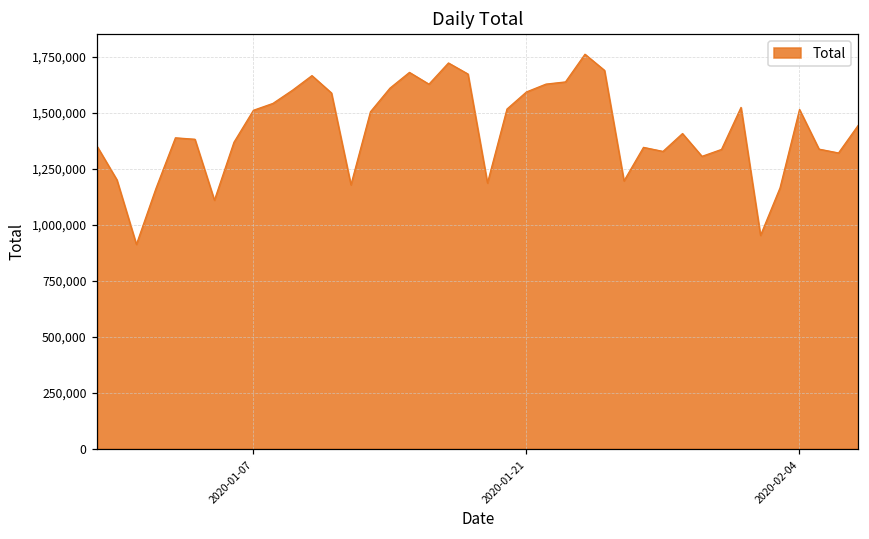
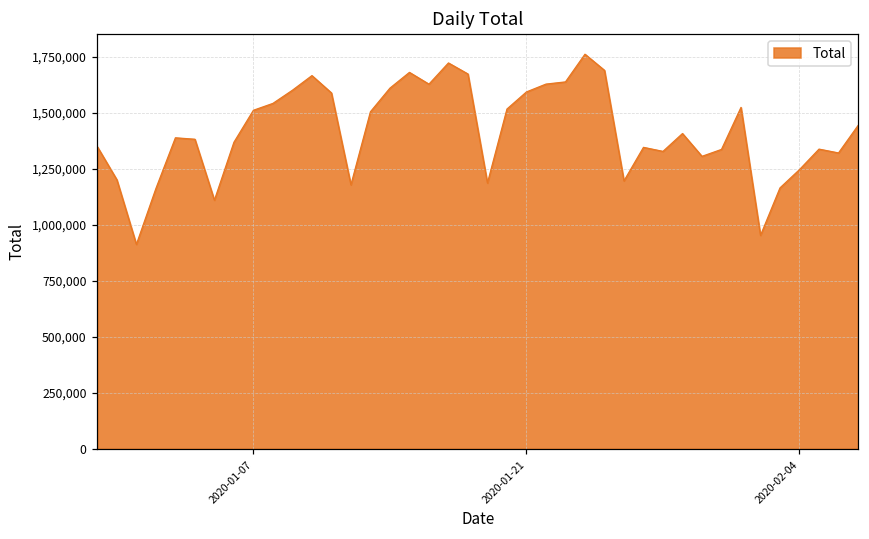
2020-02-04: 1,510,000 -> 1,250,000
